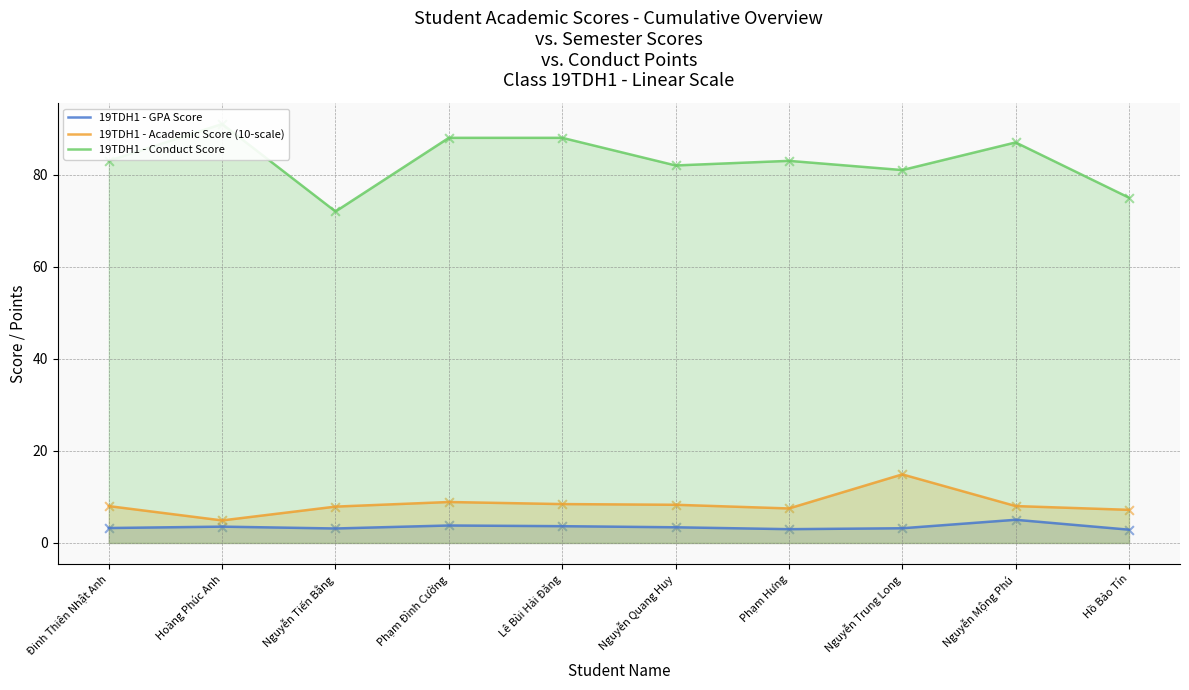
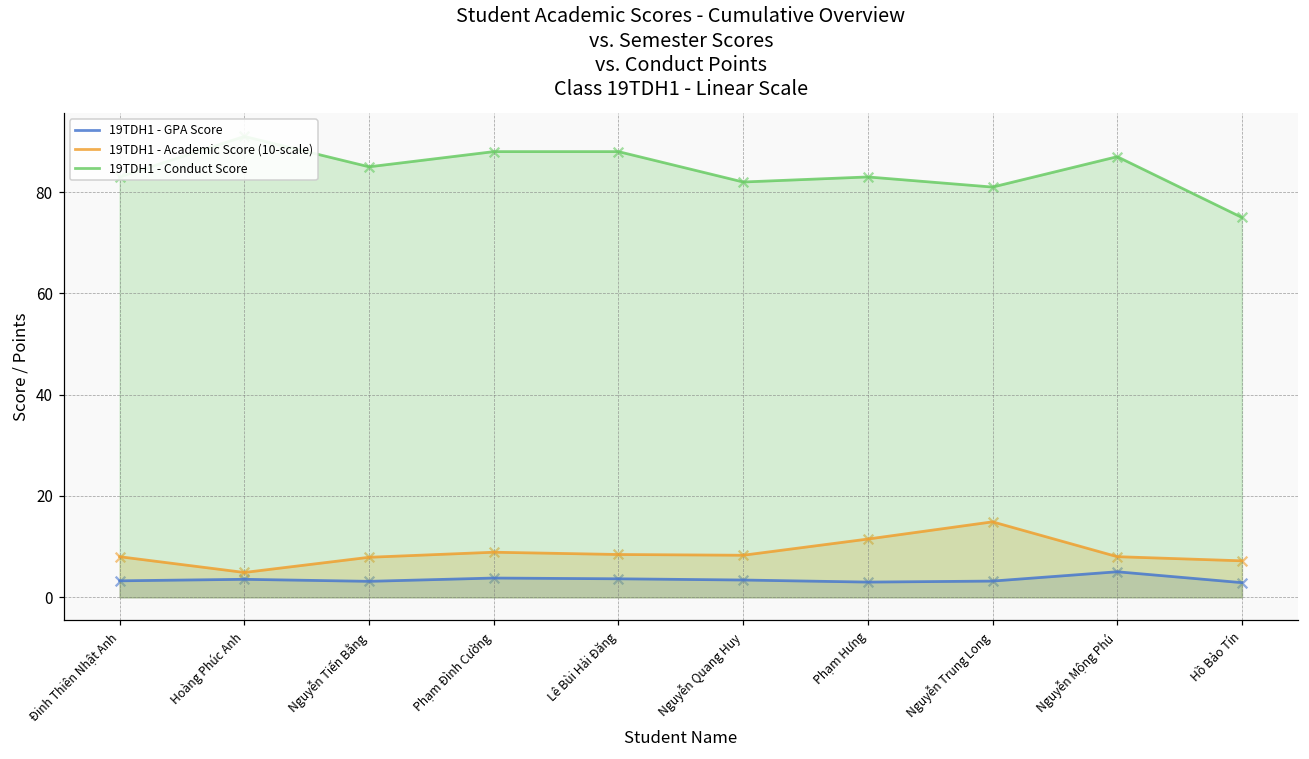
19TDH1 - Conduct Score, Nguyễn Tiến Bằng: 72 -> 85
19TDH1 - Academic Score (10-scale), Phạm Hưng: 8 -> 12
